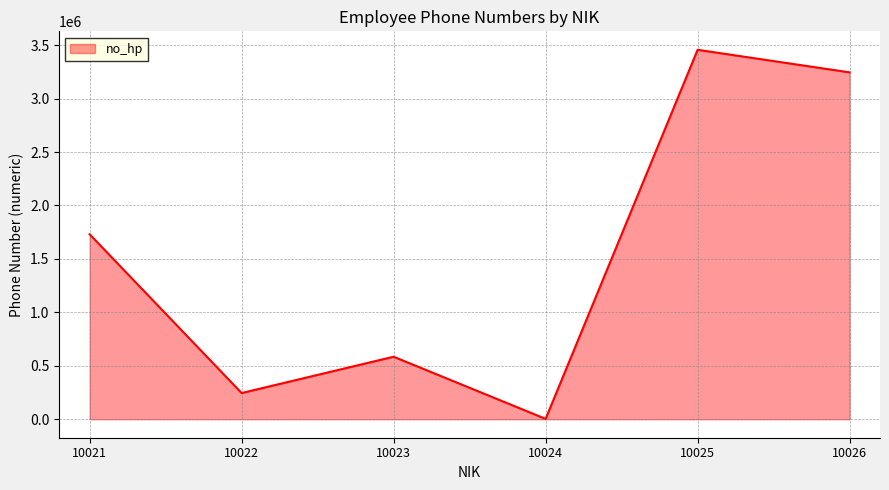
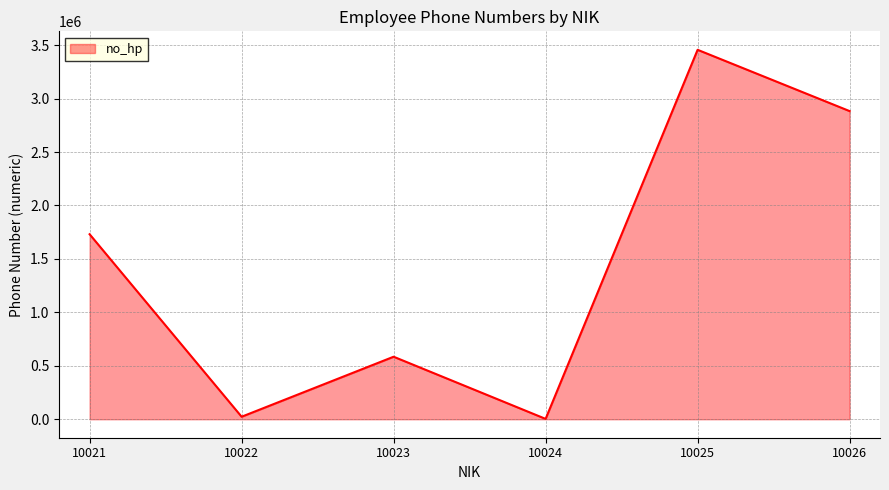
10022: 250000 -> 20000
10026: 3250000 -> 2880000
